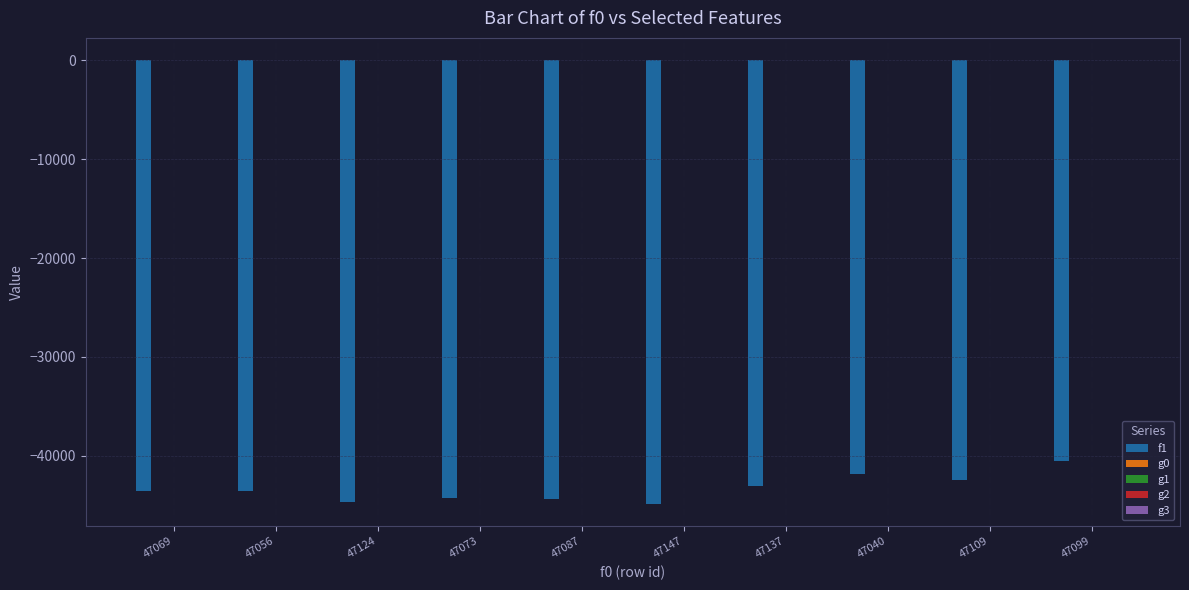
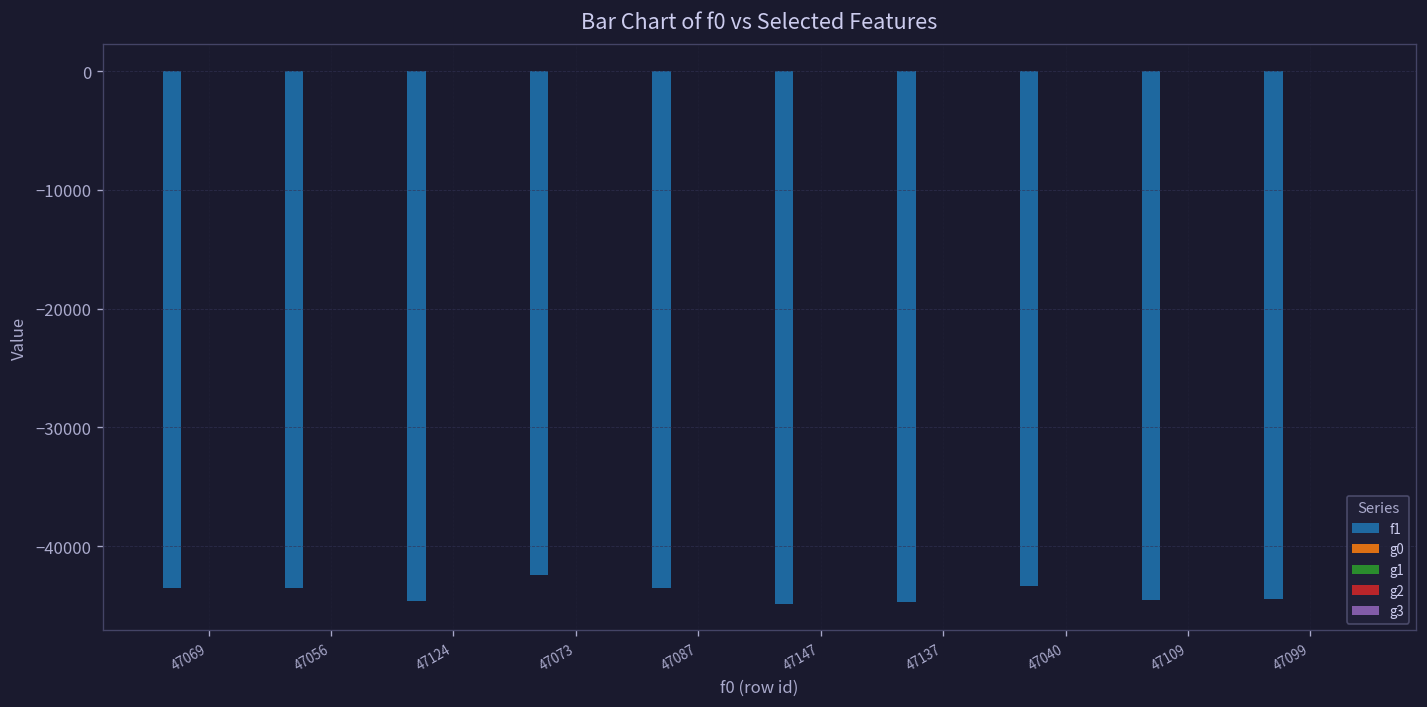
f1, 47073: -44000 -> -42000
f1, 47087: -44400 -> -43600
f1, 47137: -43000 -> -45000
f1, 47040: -42000 -> -43000
f1, 47109: -42000 -> -45000
f1, 47099: -41000 -> -44000
